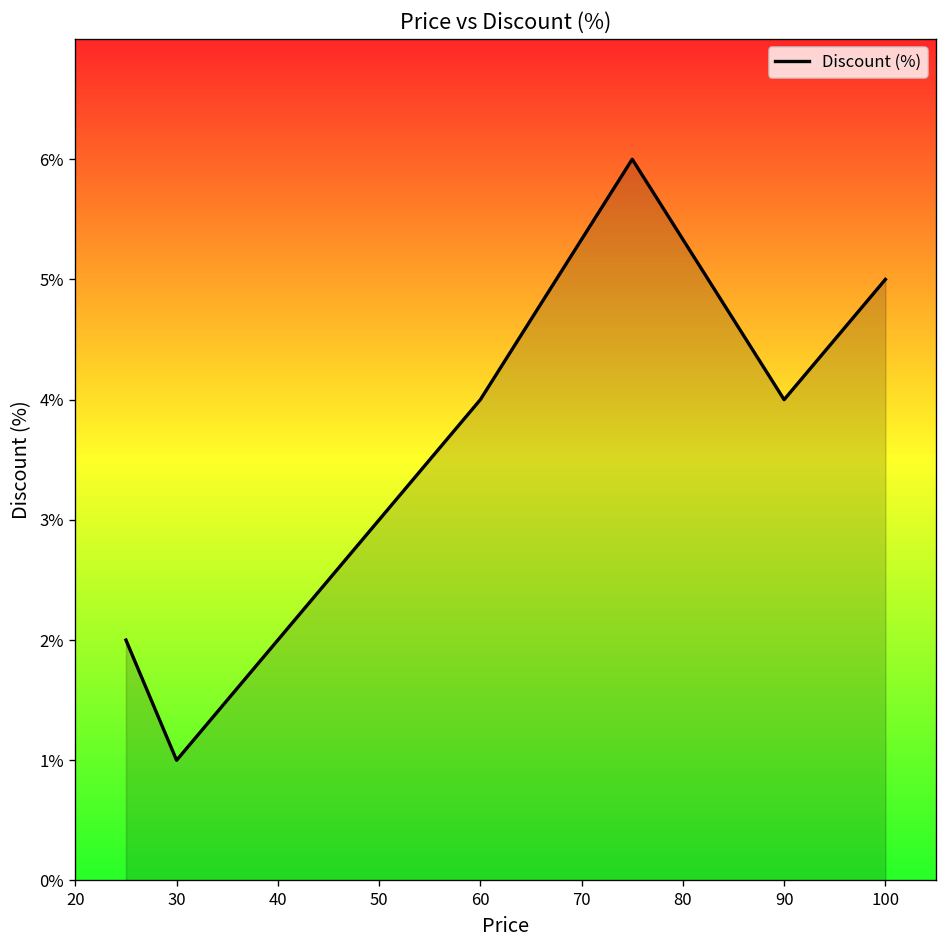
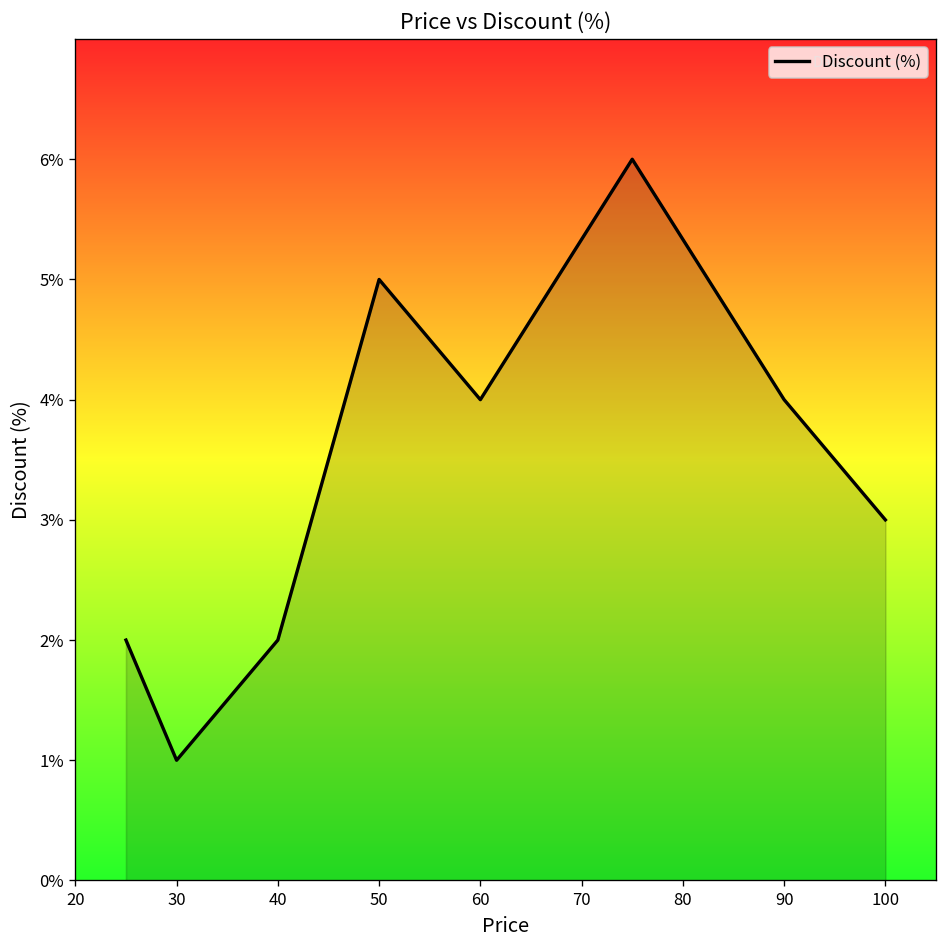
50: 3% -> 5%
100: 5% -> 3%
